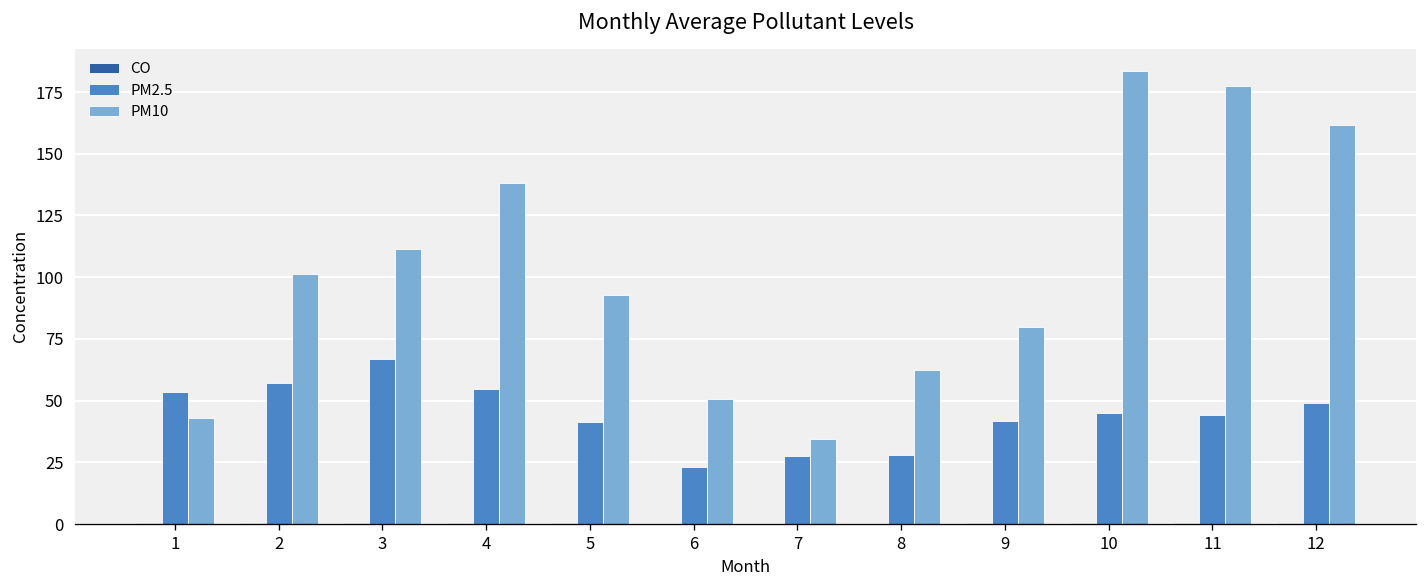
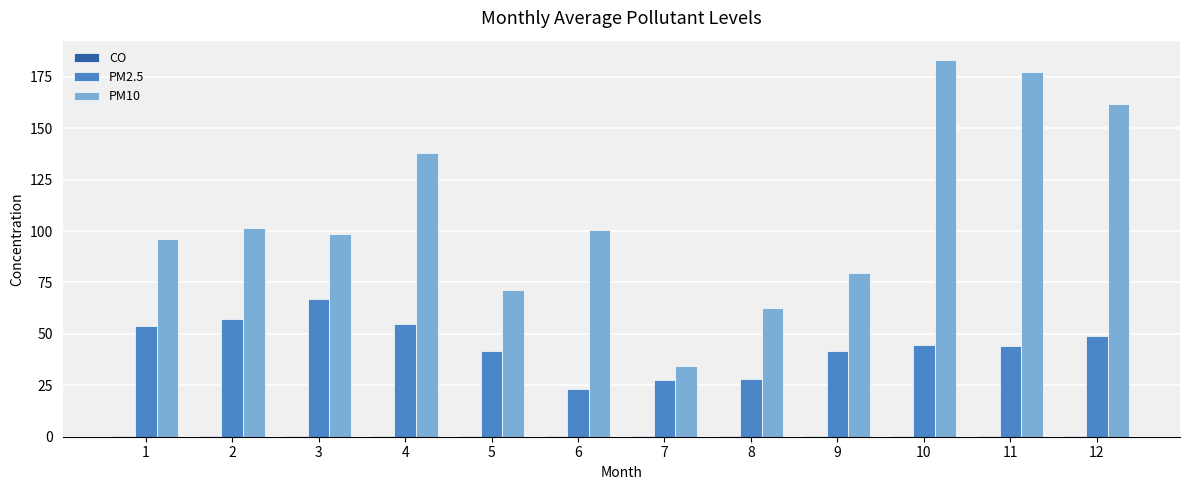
PM10, 1: 43 -> 96
PM10, 3: 112 -> 99
PM10, 5: 93 -> 71
PM10, 6: 51 -> 101
